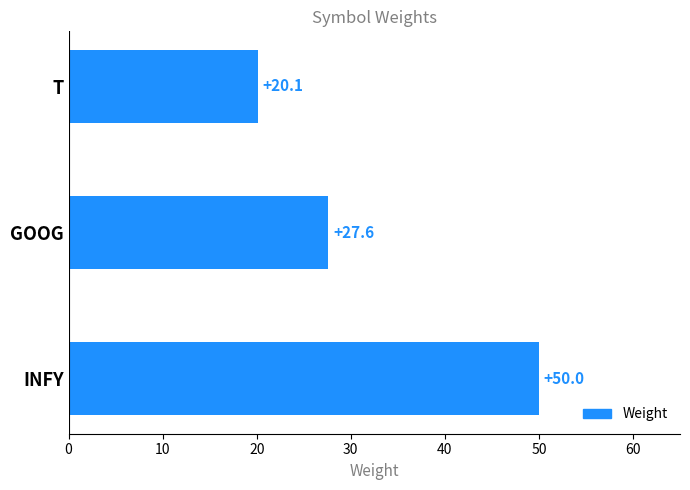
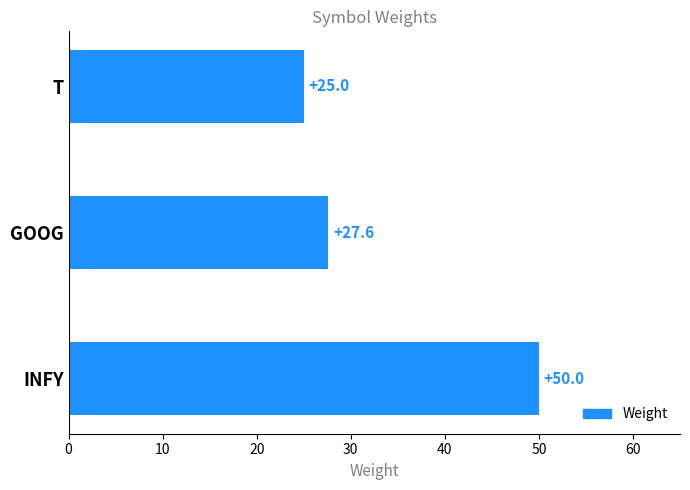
T: +20.1 -> +25.0
